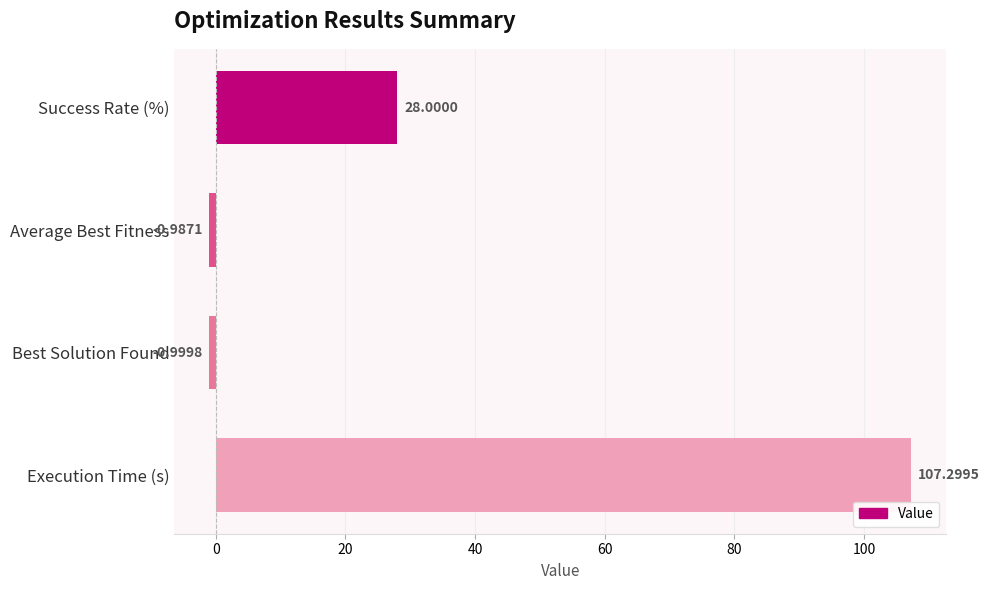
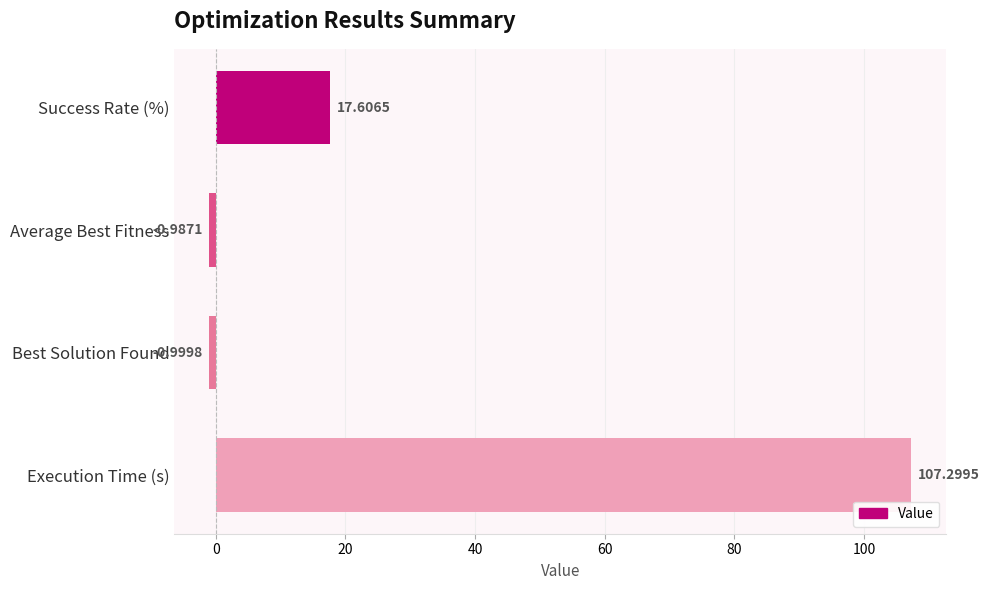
Success Rate (%): 28.0000 -> 17.6065
